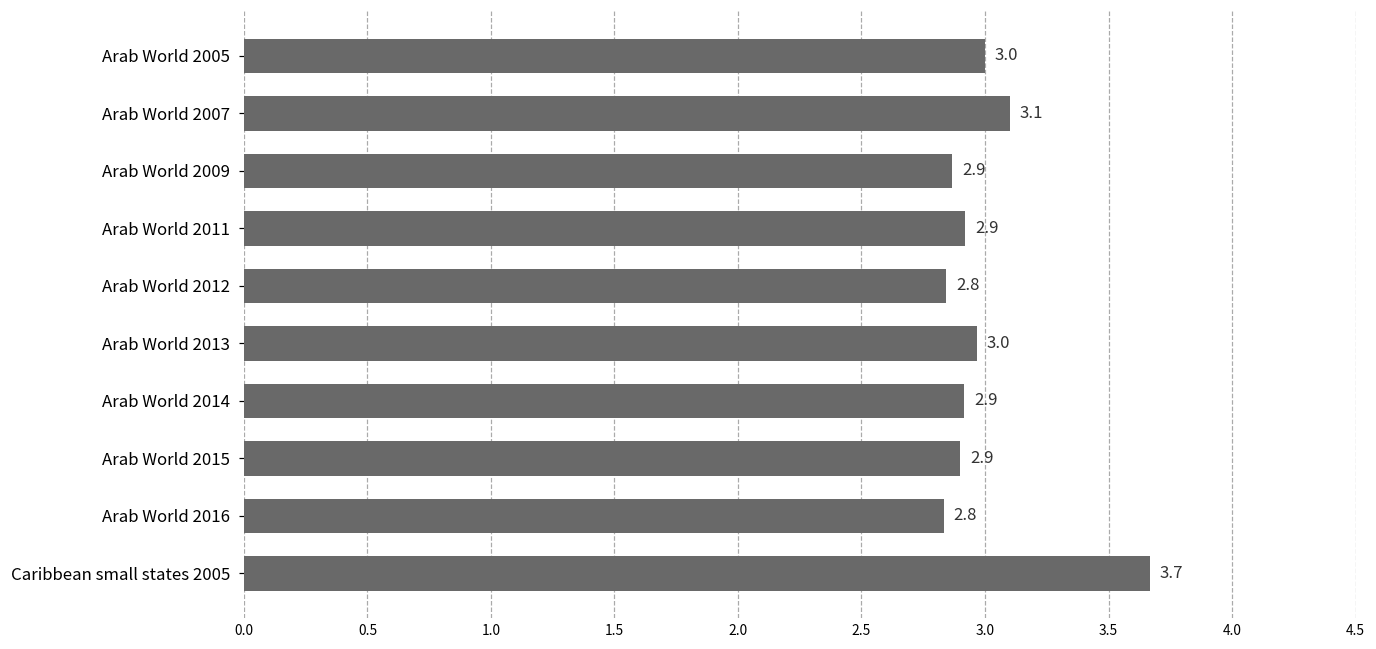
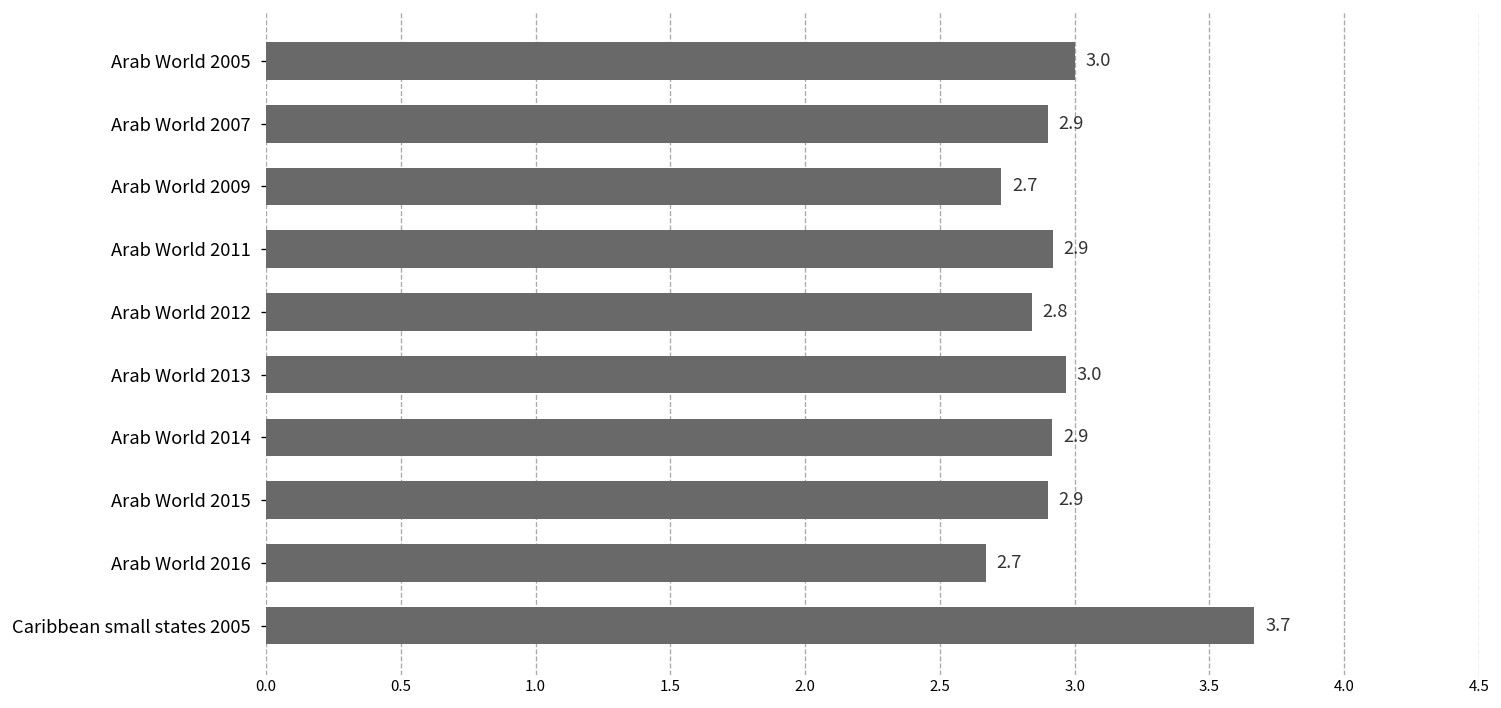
Arab World 2007: 3.1 -> 2.9
Arab World 2009: 2.9 -> 2.7
Arab World 2016: 2.8 -> 2.7
